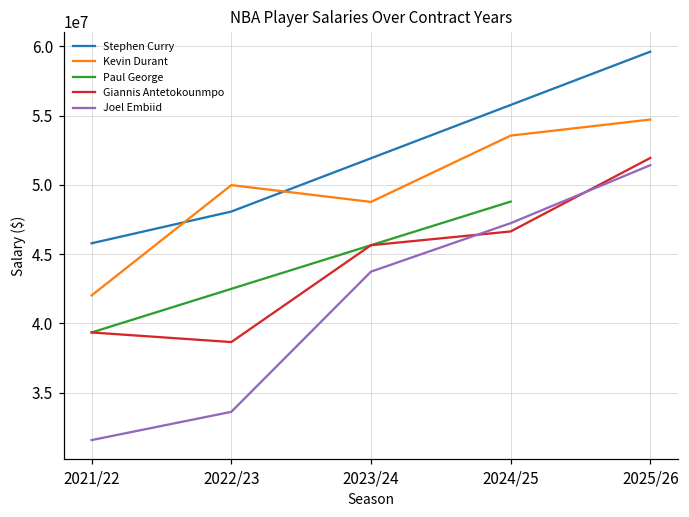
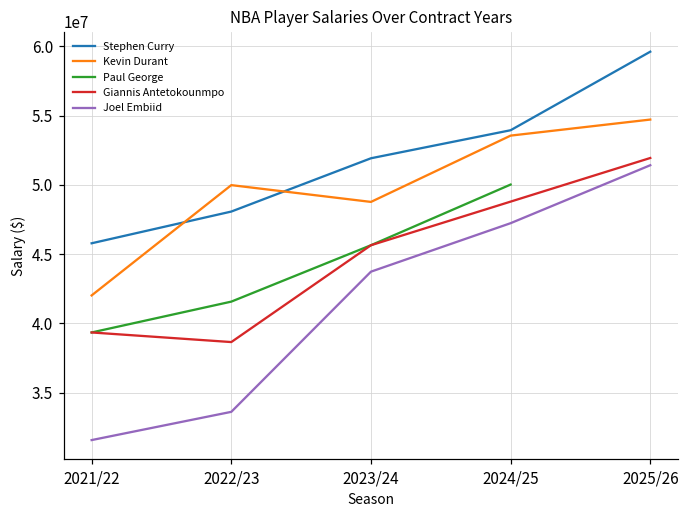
Paul George, 2022/23: 42500000 -> 41600000
Stephen Curry, 2024/25: 55800000 -> 53900000
Paul George, 2024/25: 48800000 -> 50000000
Giannis Antetokounmpo, 2024/25: 46600000 -> 48800000
